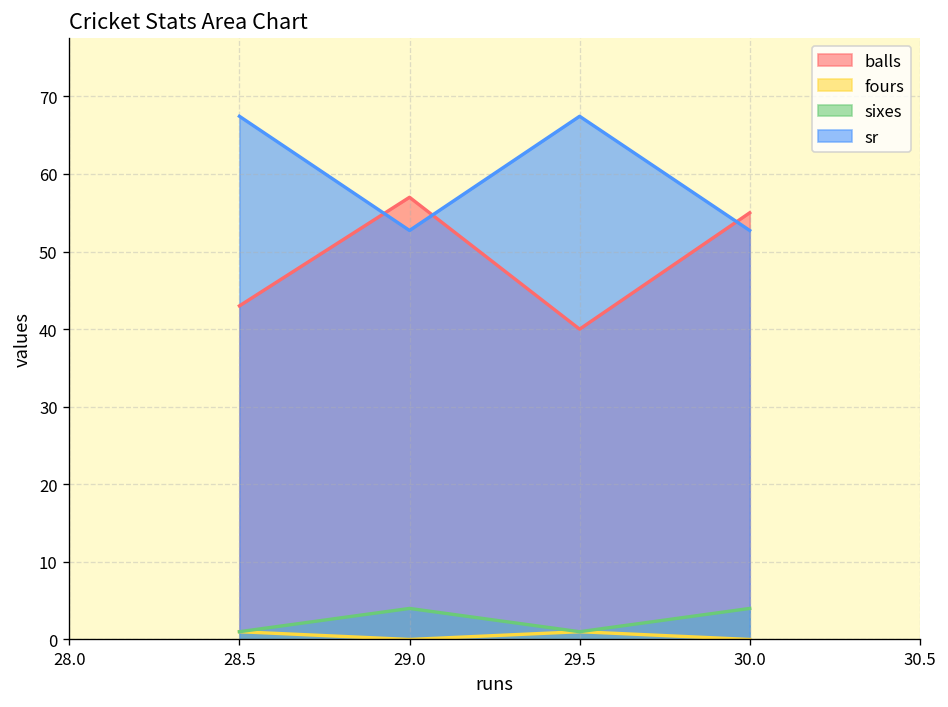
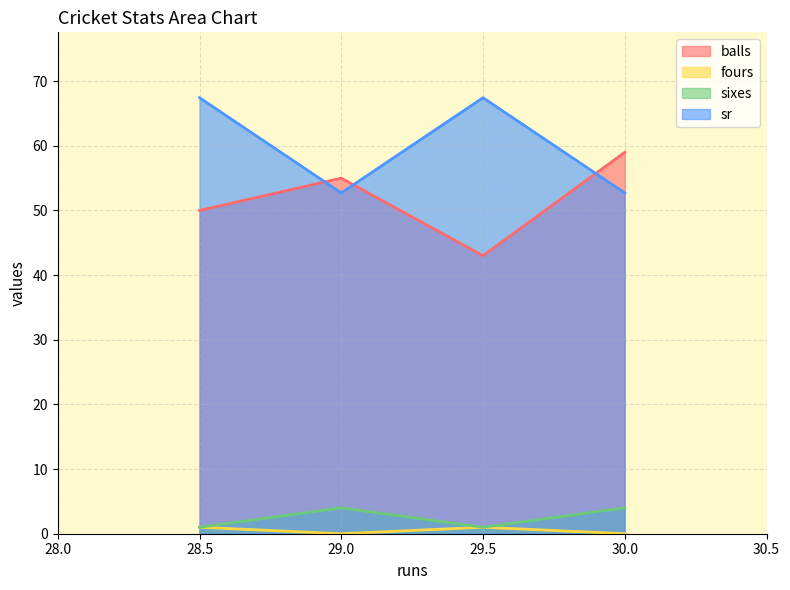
balls, 28.5: 43 -> 50
balls, 29.0: 57 -> 55
balls, 29.5: 40 -> 43
balls, 30.0: 55 -> 59
